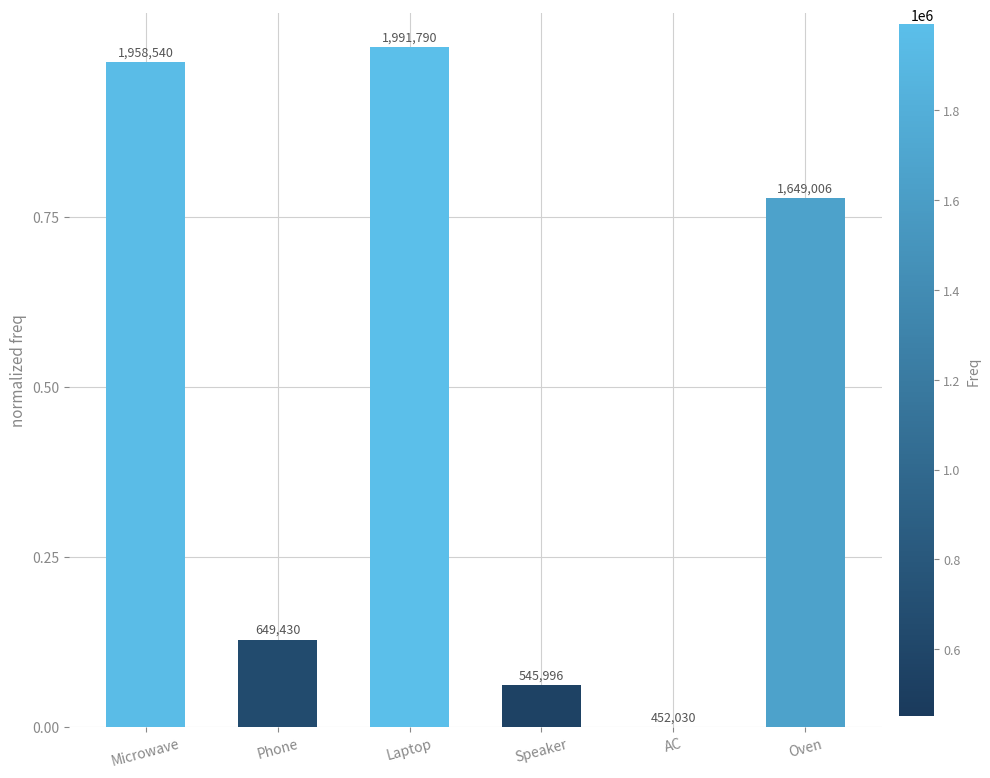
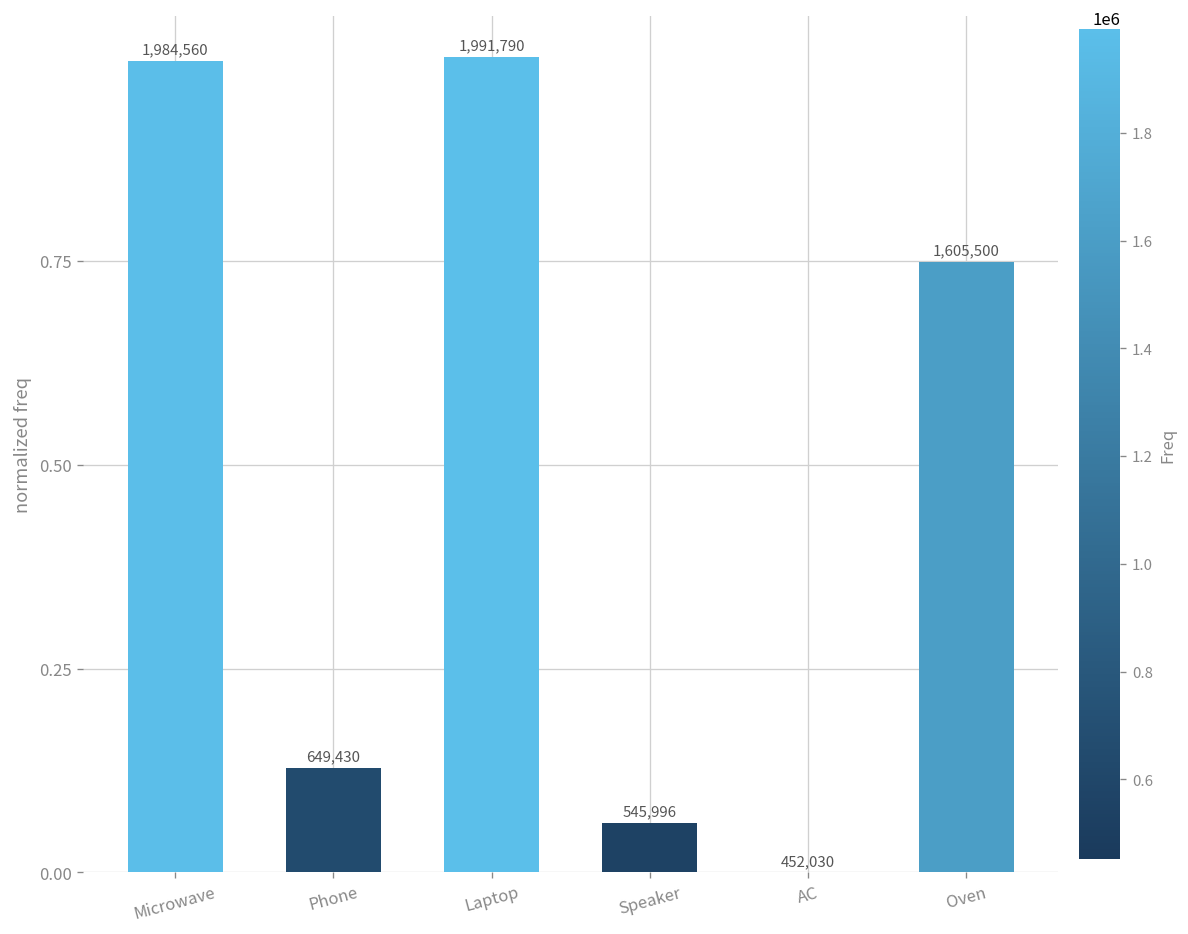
Microwave: 1,958,540 -> 1,984,560
Oven: 1,649,006 -> 1,605,500
